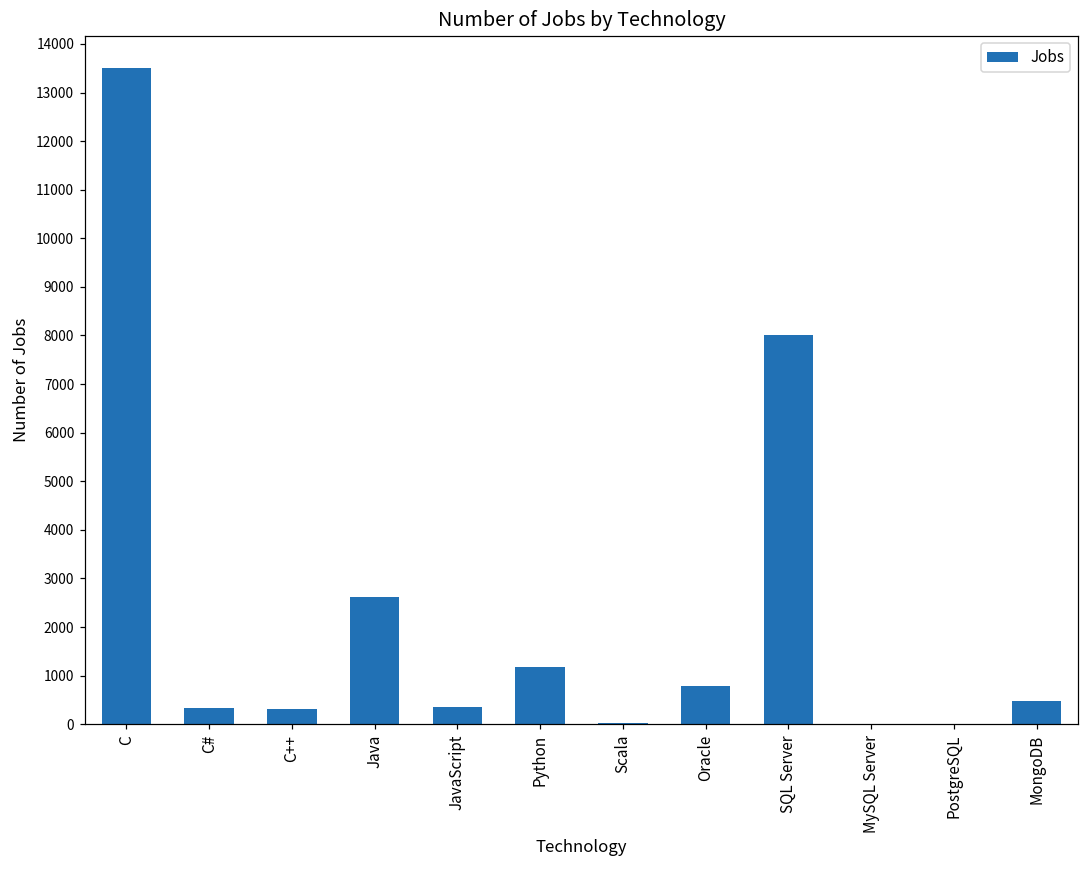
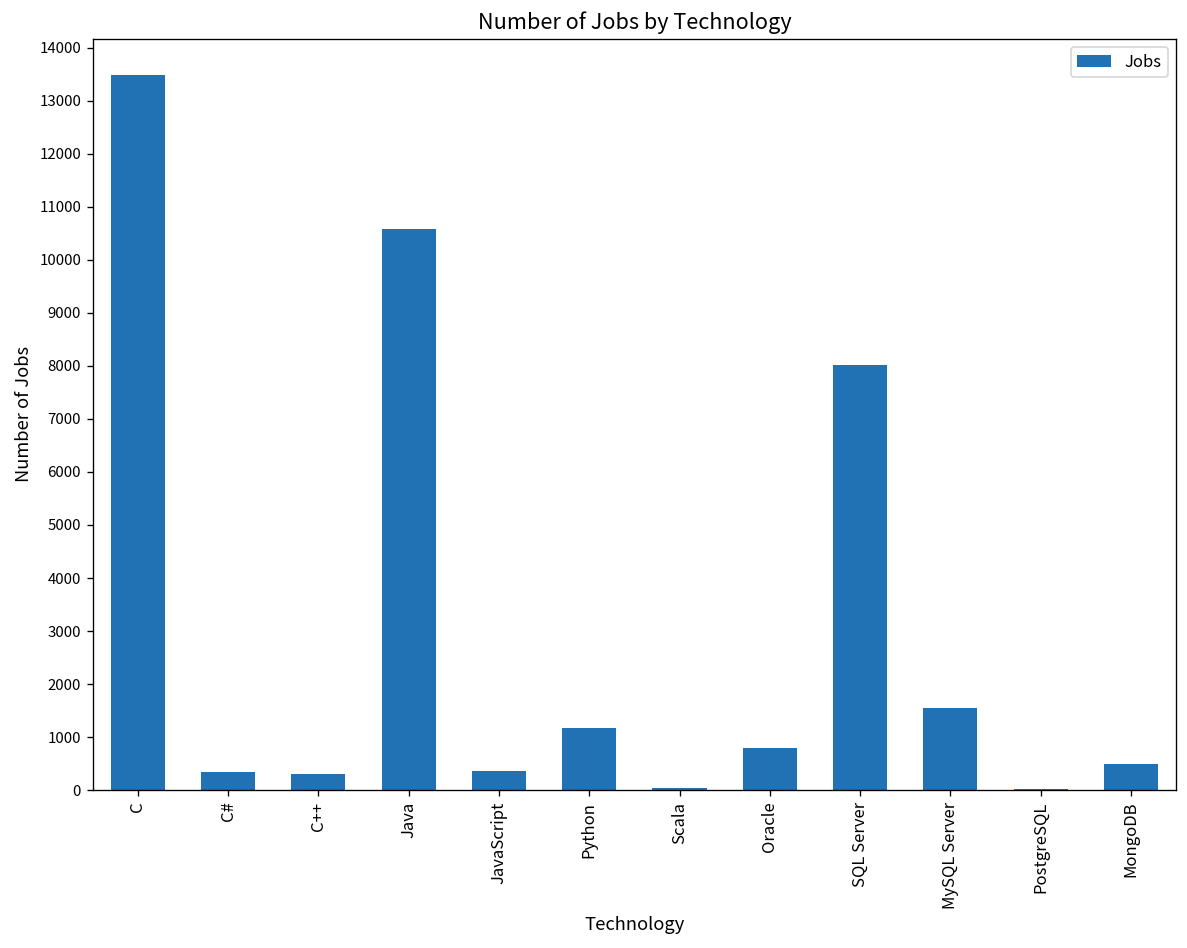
Java: 2600 -> 10600
MySQL Server: 0 -> 1500
